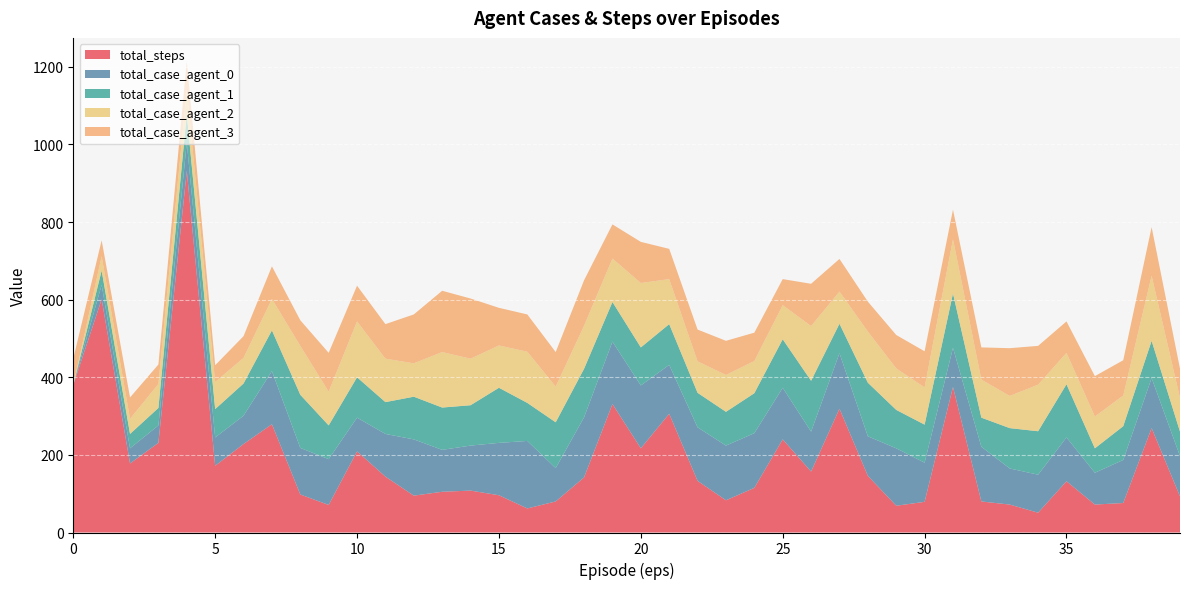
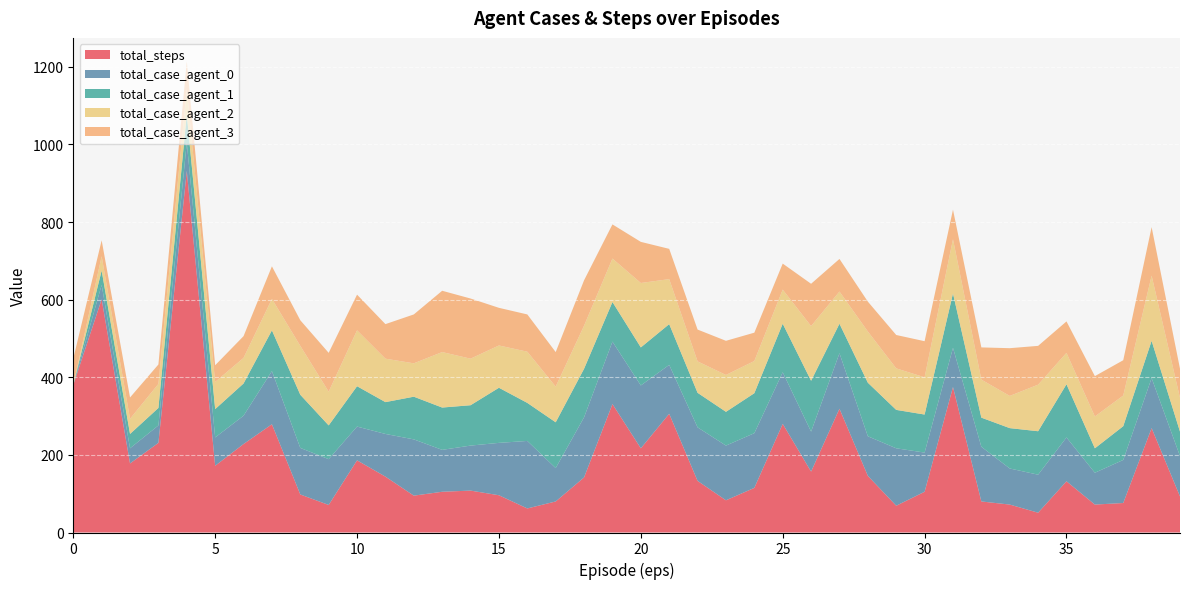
total_steps, 10: 210 -> 190
total_steps, 25: 240 -> 280
total_steps, 30: 80 -> 110
